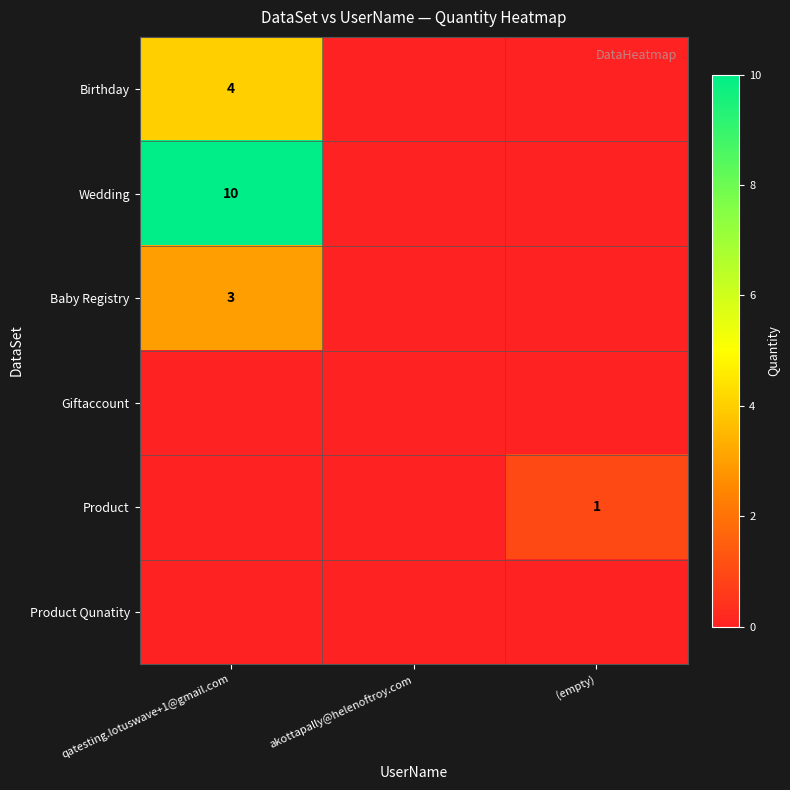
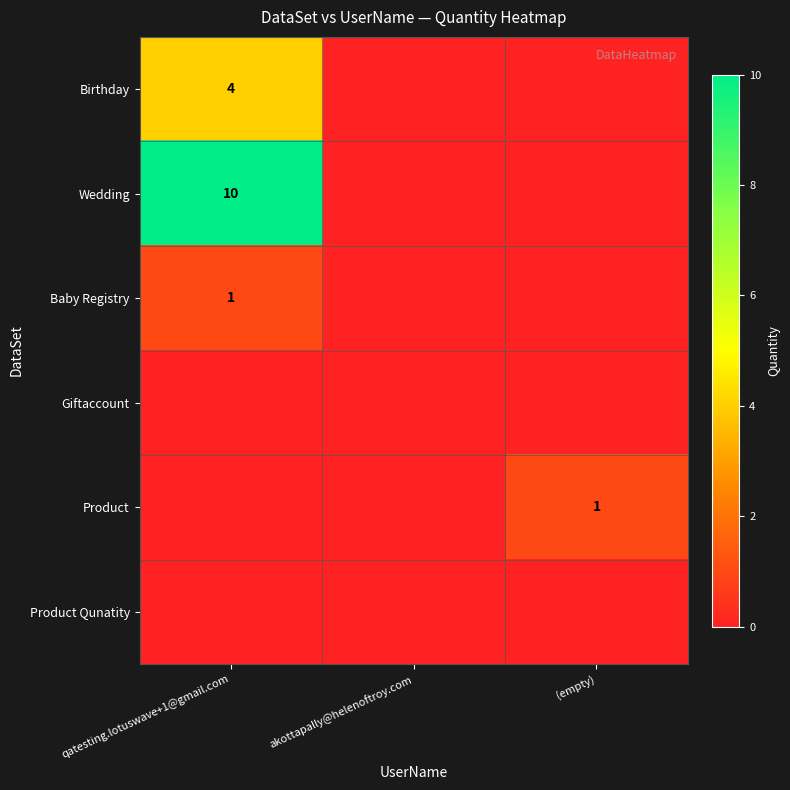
Baby Registry, qatesting.lotuswave+1@gmail.com: 3 -> 1
